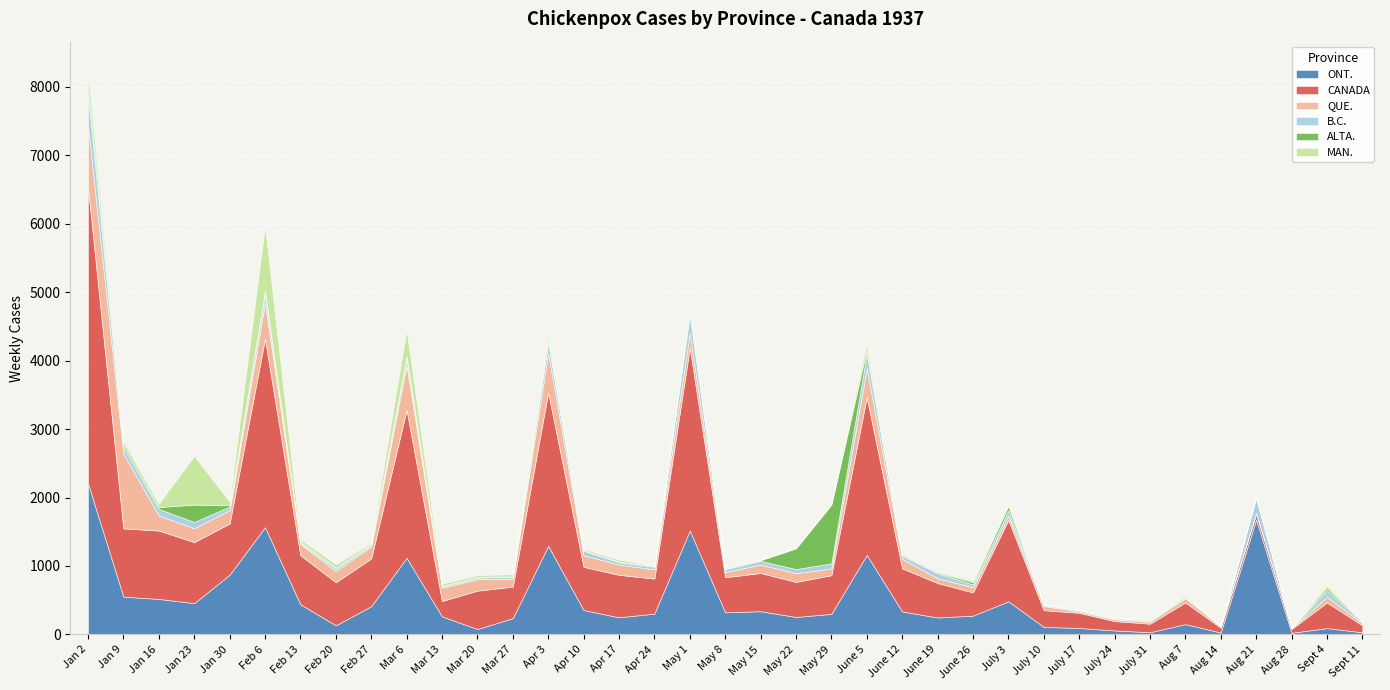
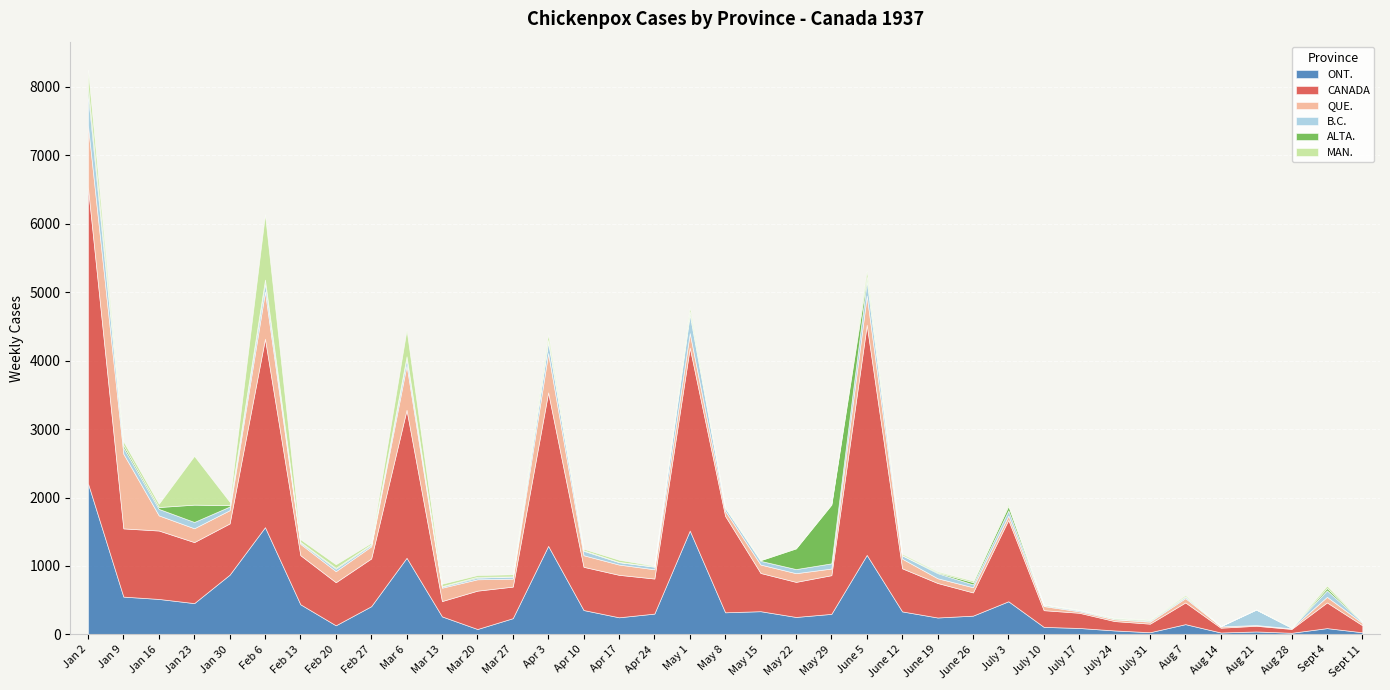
QUE., Feb 6: 500 -> 700
CANADA, May 8: 500 -> 1400
CANADA, June 5: 2300 -> 3400
ONT., Aug 21: 1700 -> 0
